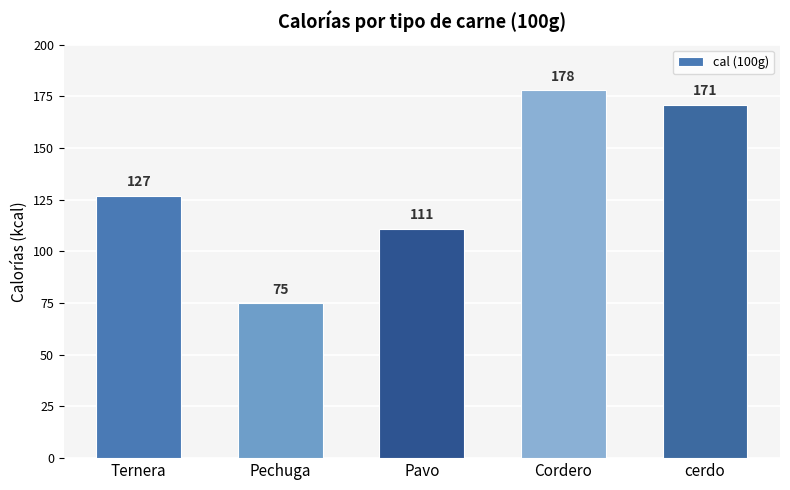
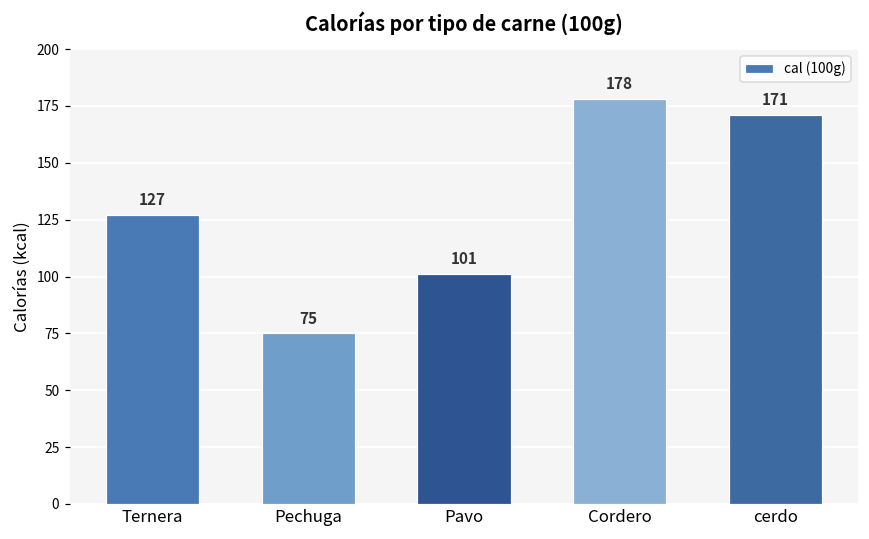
Pavo: 111 -> 101
